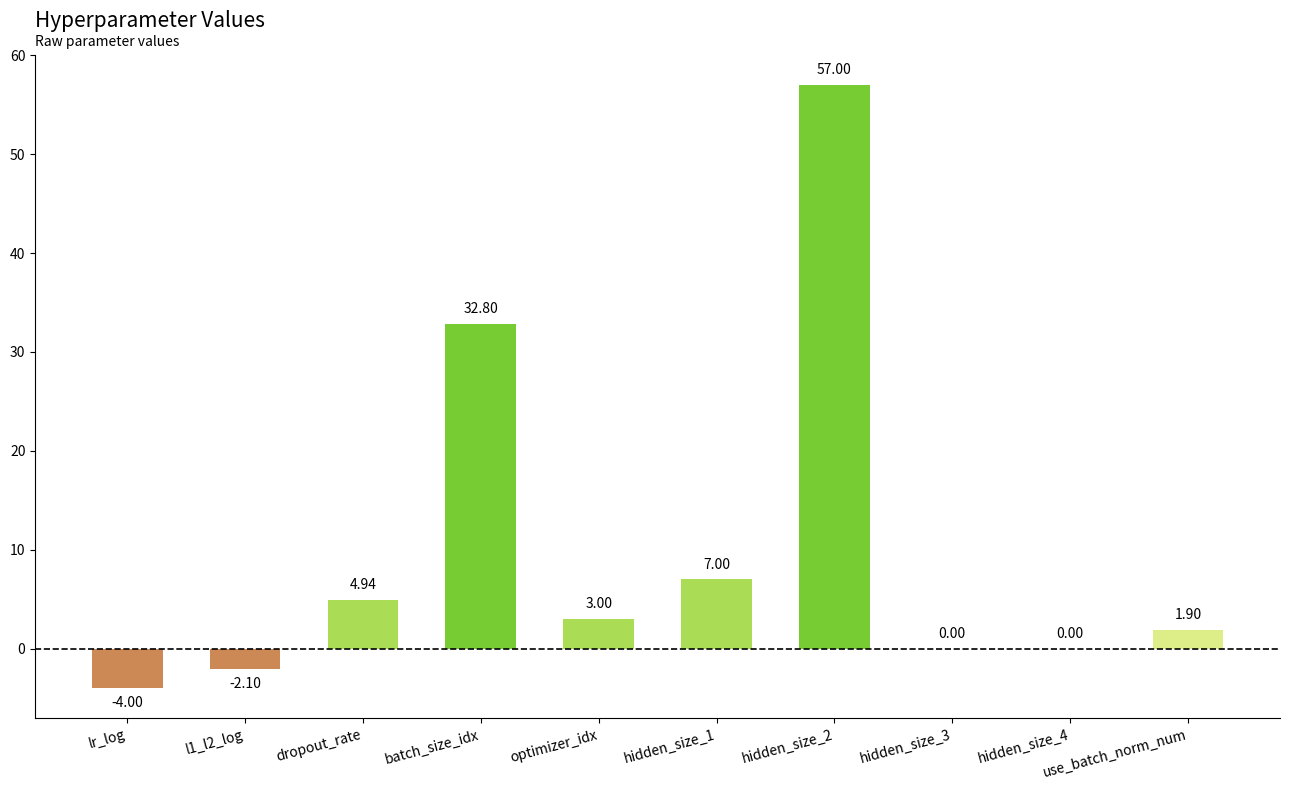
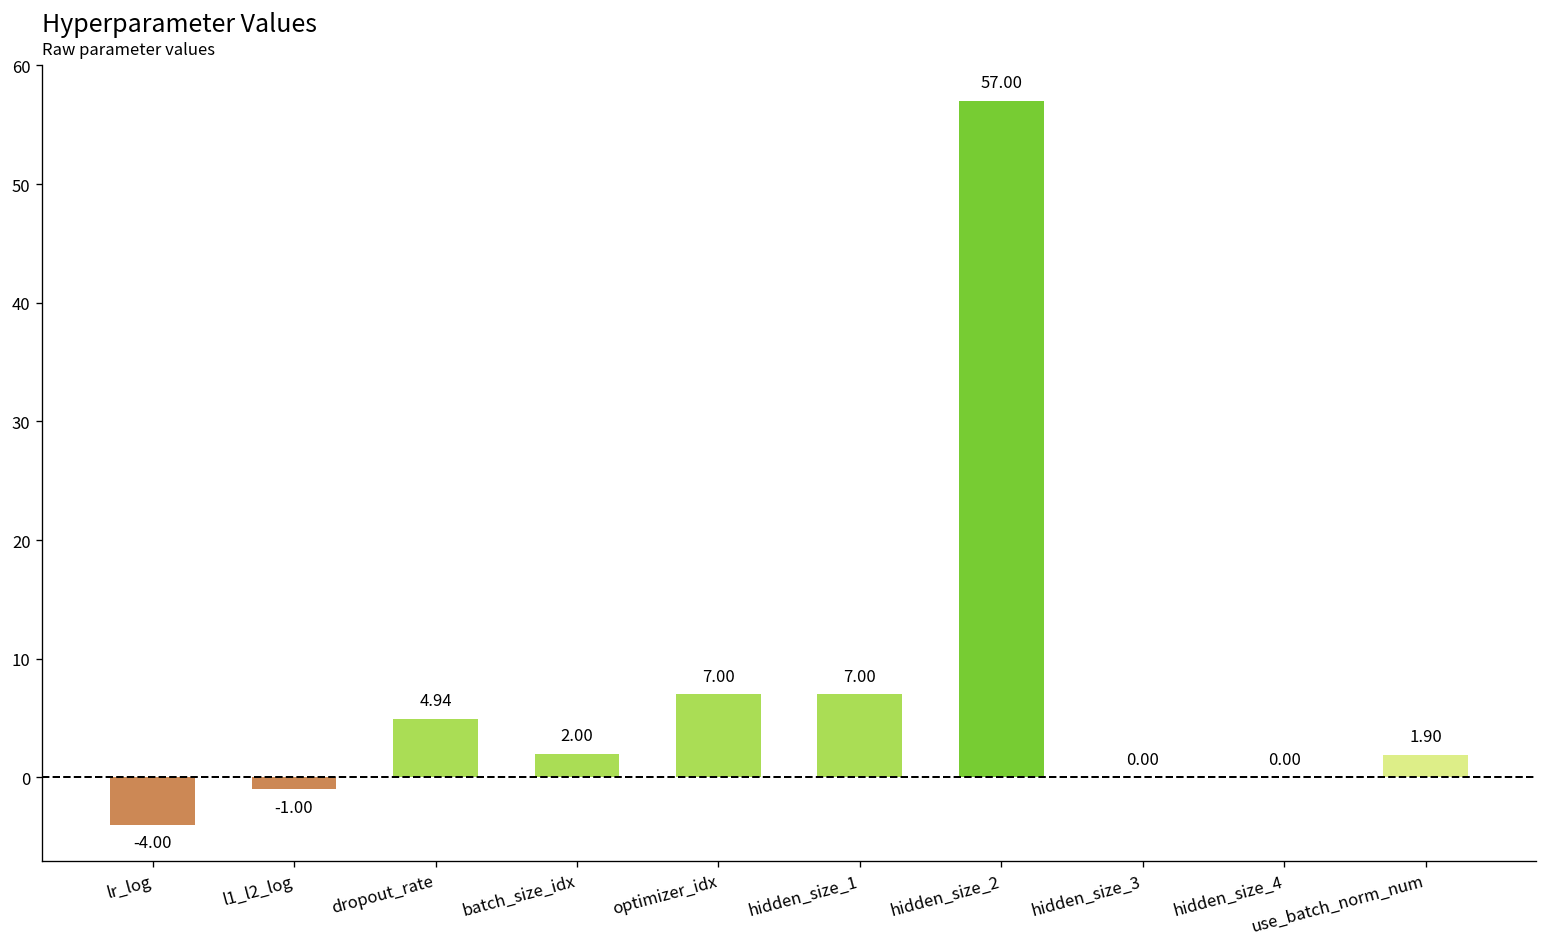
l1_l2_log: -2.10 -> -1.00
batch_size_idx: 32.80 -> 2.00
optimizer_idx: 3.00 -> 7.00
